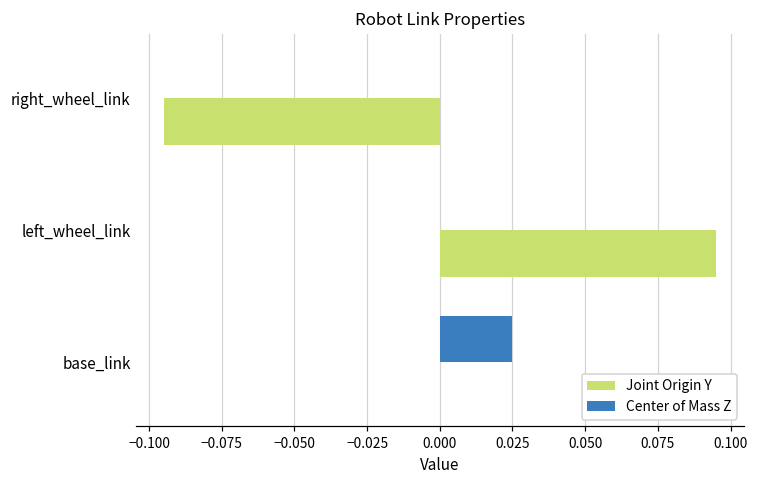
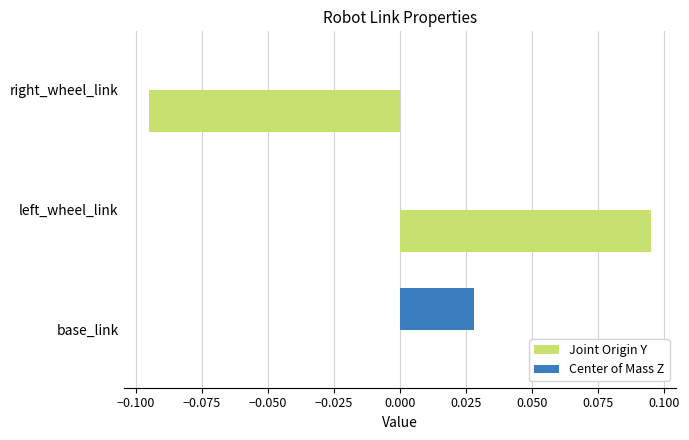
Center of Mass Z, base_link: 0.025 -> 0.028
